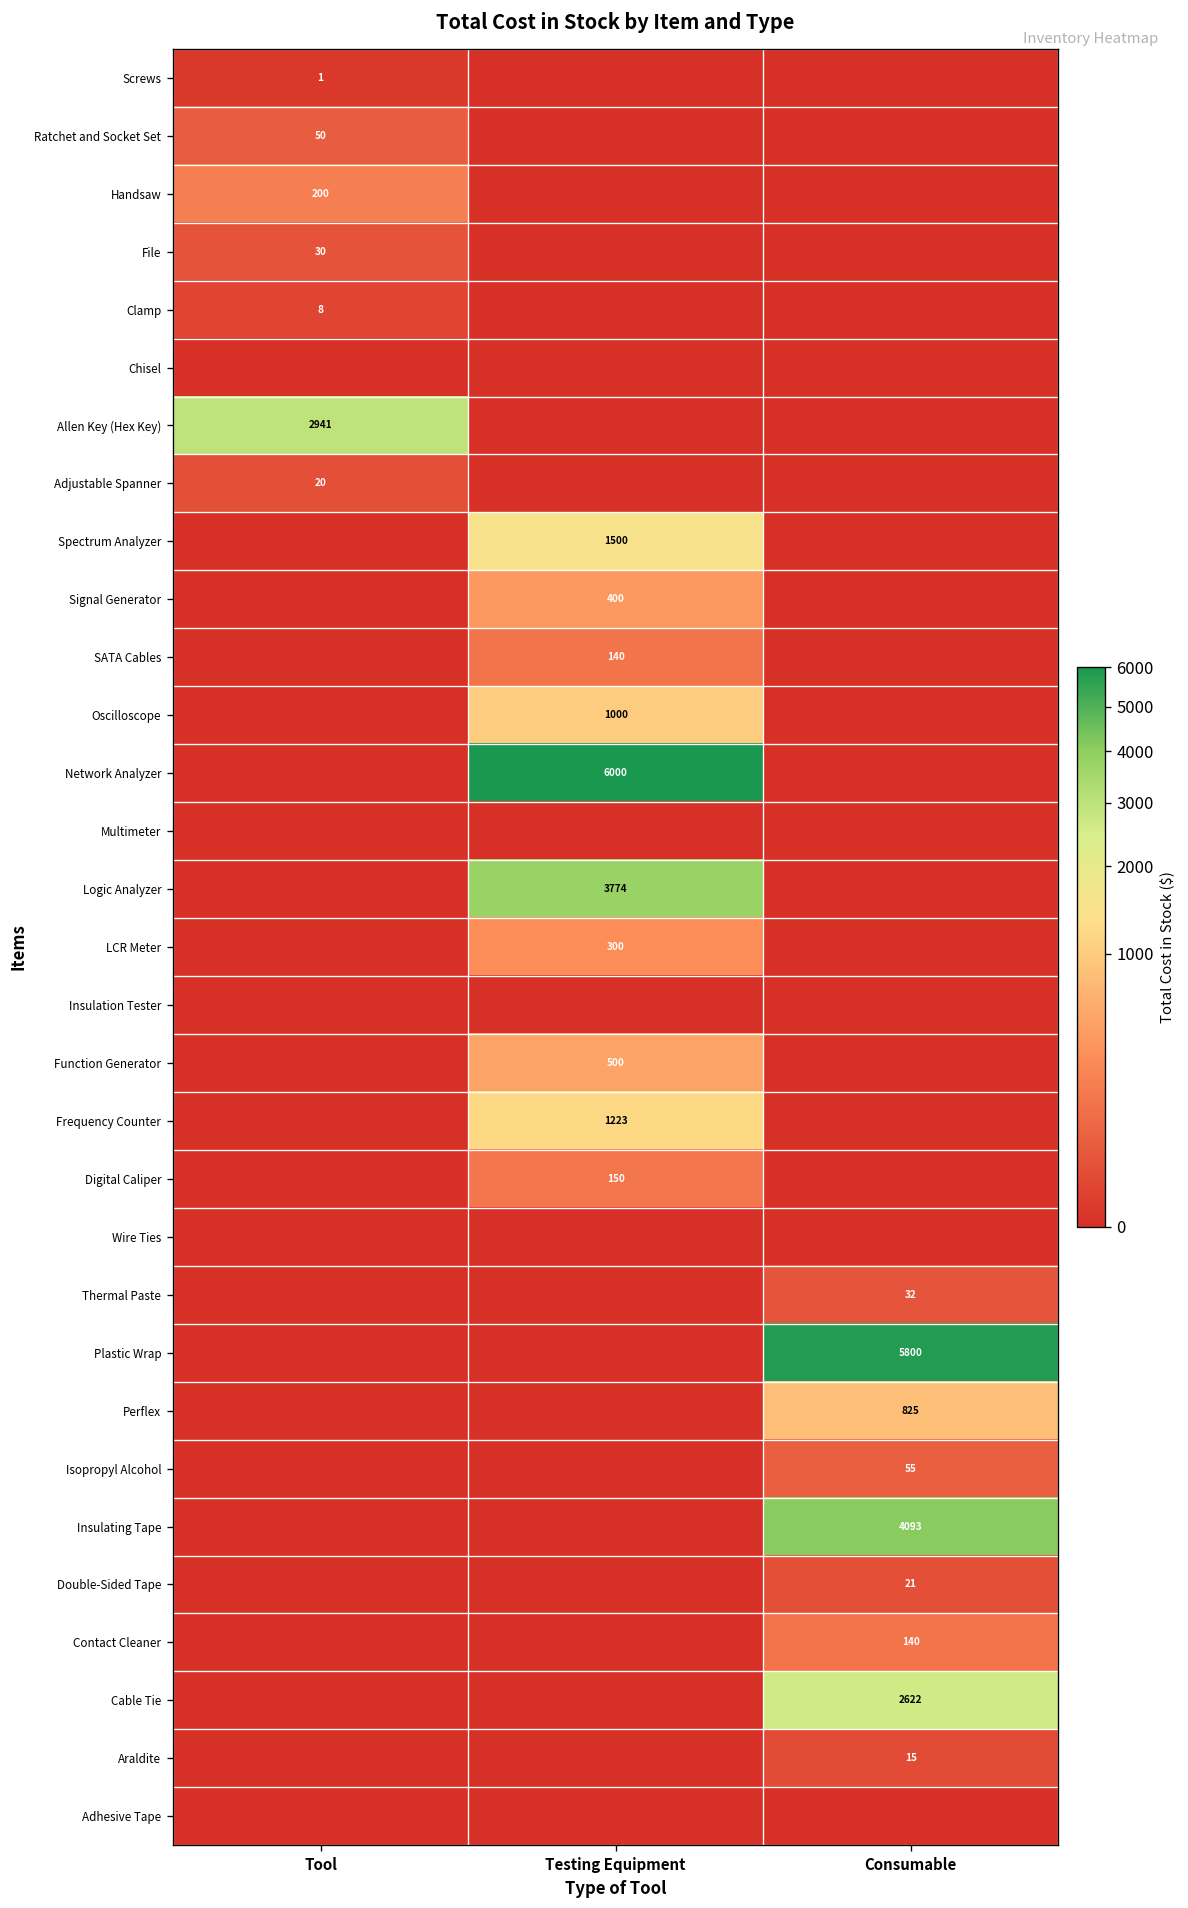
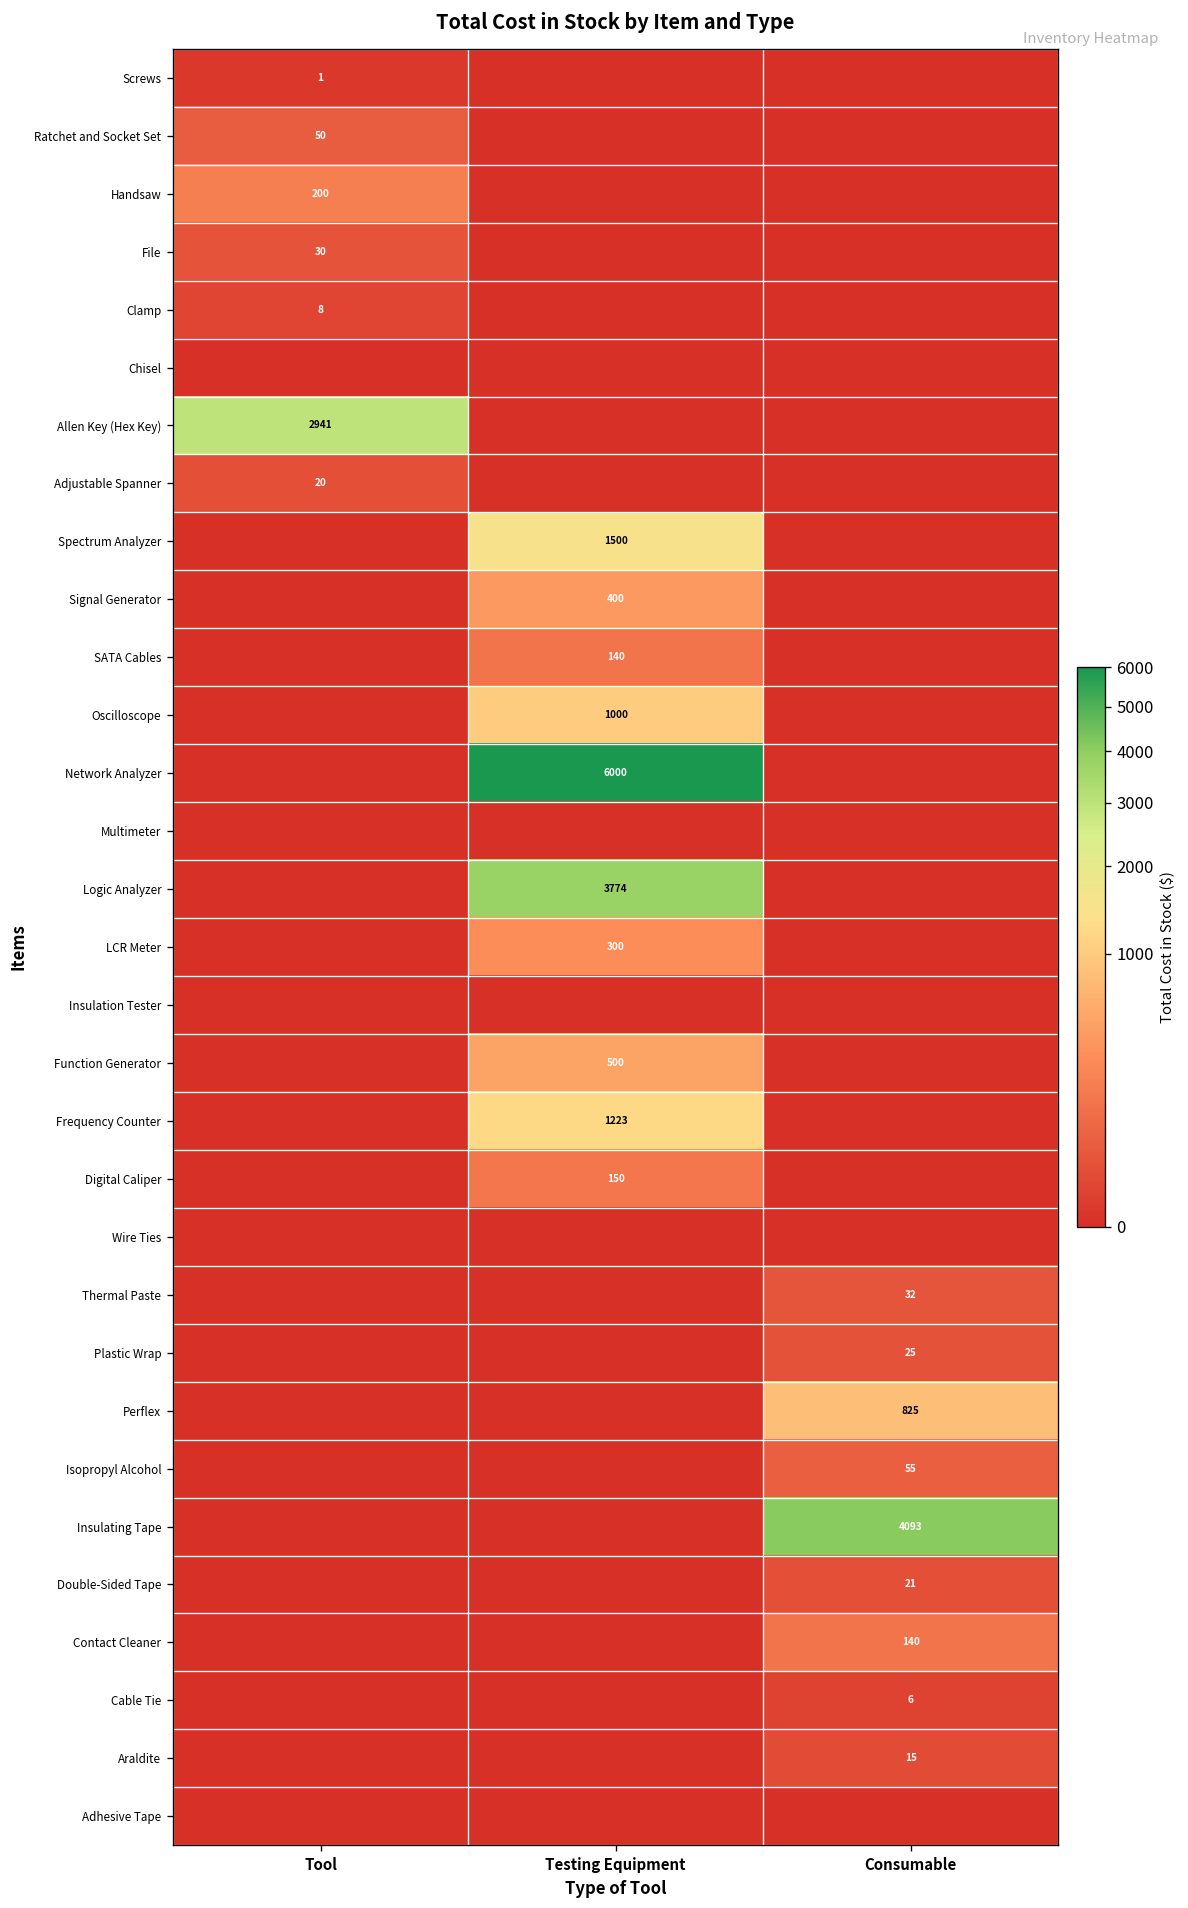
Plastic Wrap, Consumable: 5800 -> 25
Cable Tie, Consumable: 2622 -> 6
